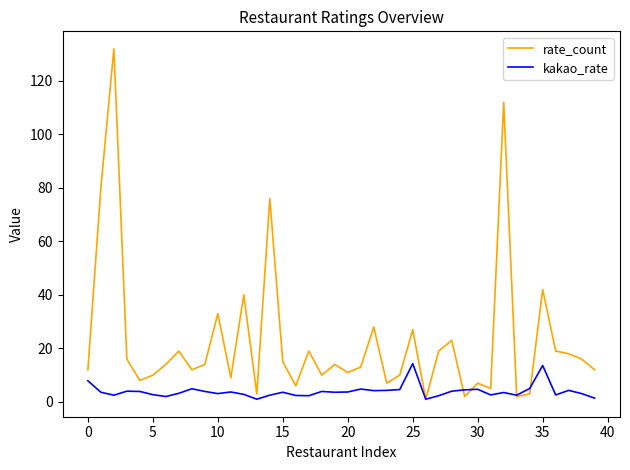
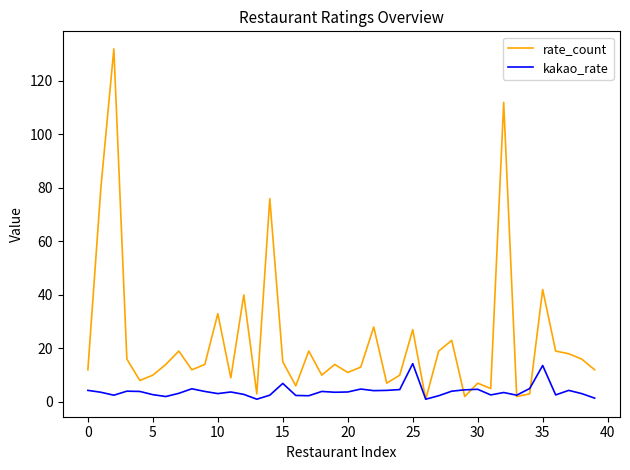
kakao_rate, 0: 8 -> 4
kakao_rate, 15: 4 -> 7
